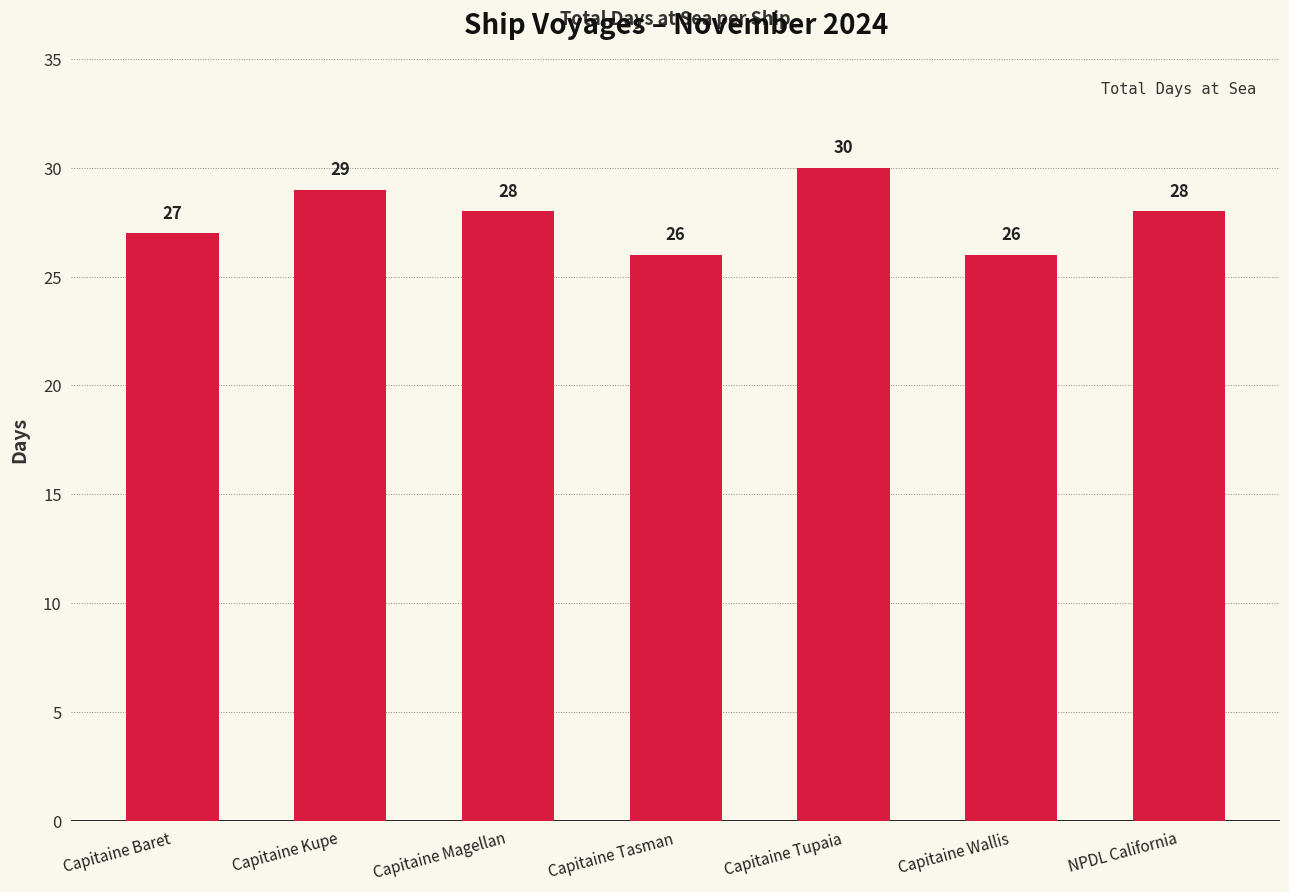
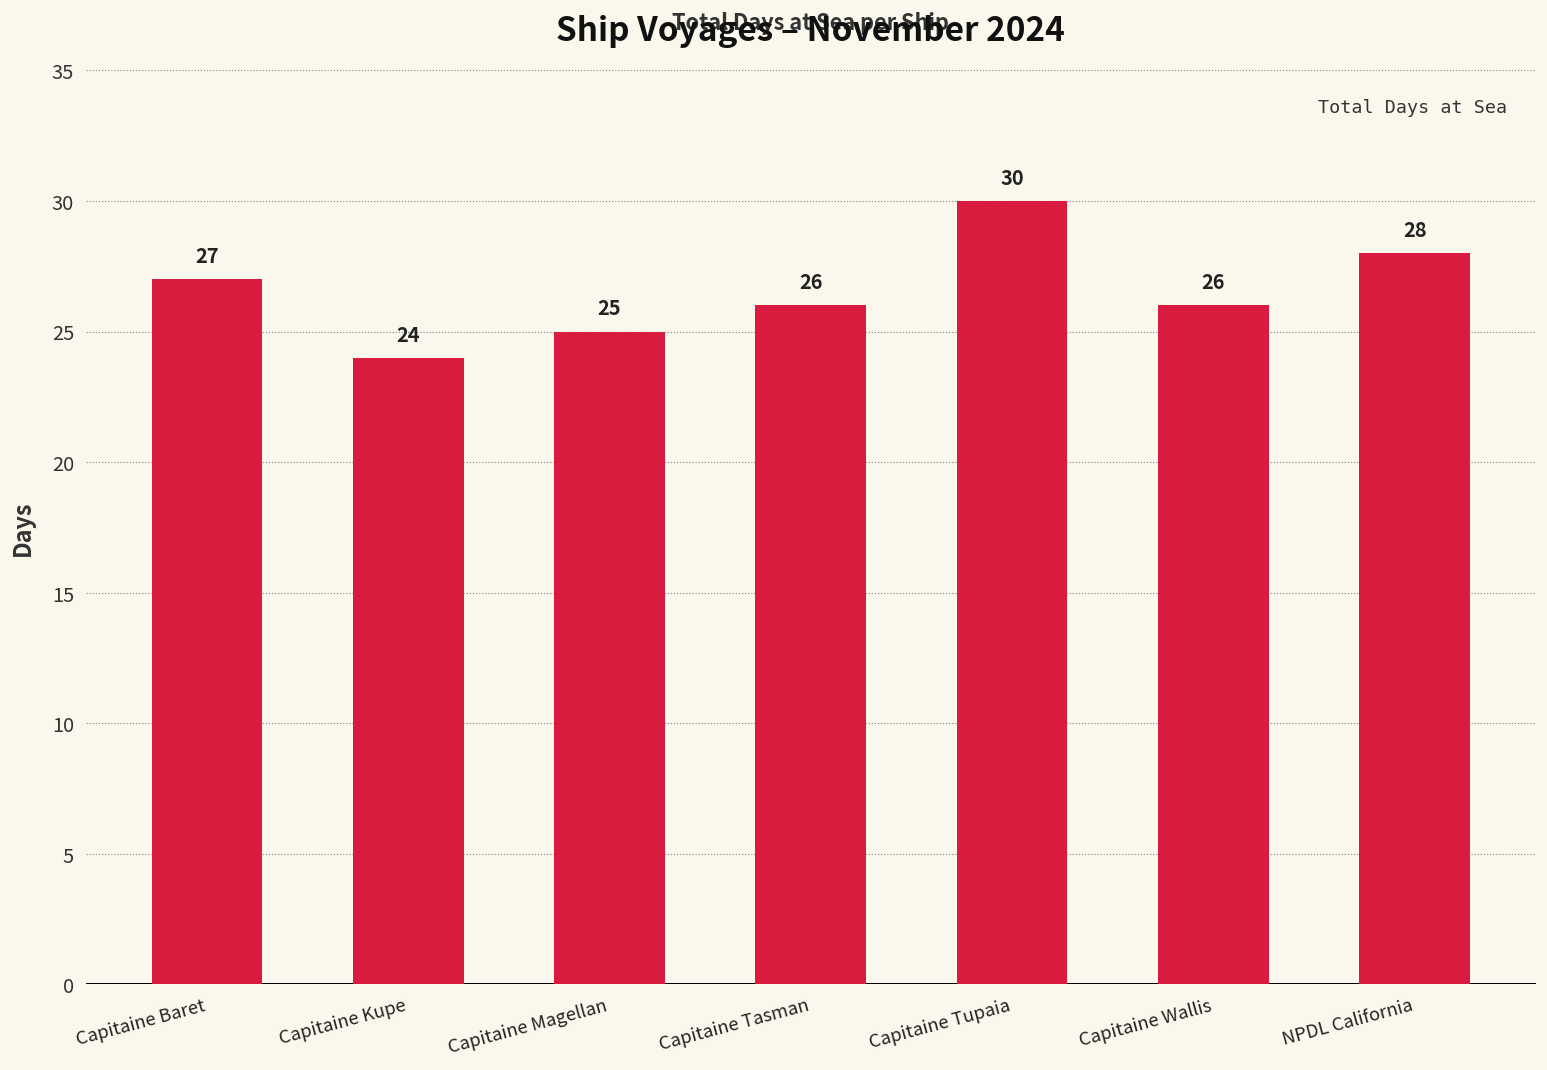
Capitaine Kupe: 29 -> 24
Capitaine Magellan: 28 -> 25
